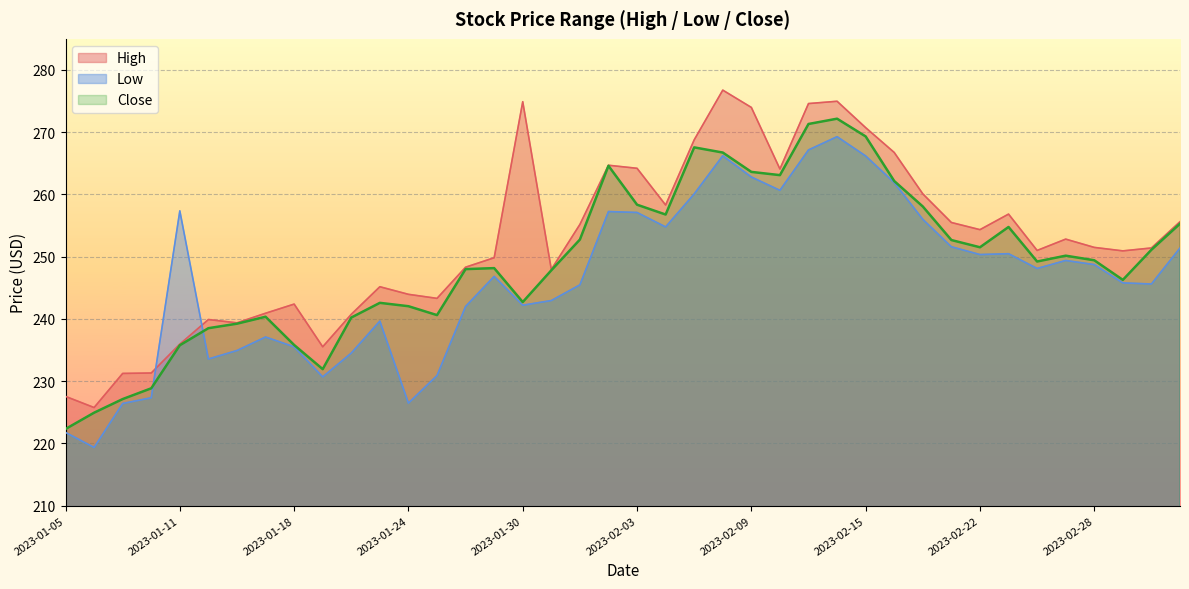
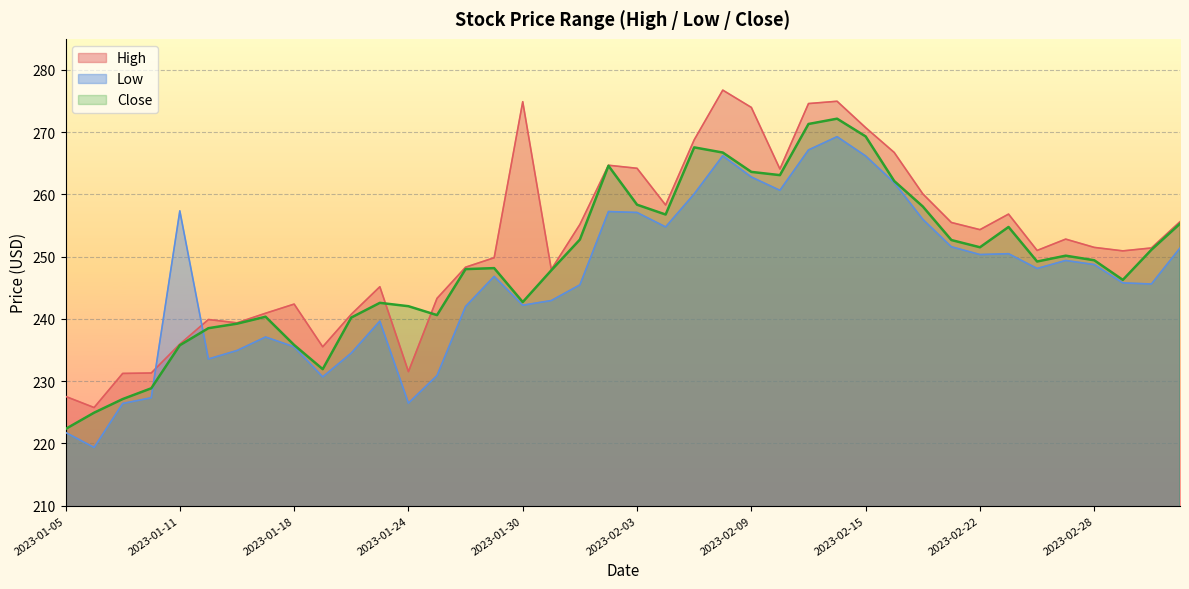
High, 2023-01-24: 244 -> 232
